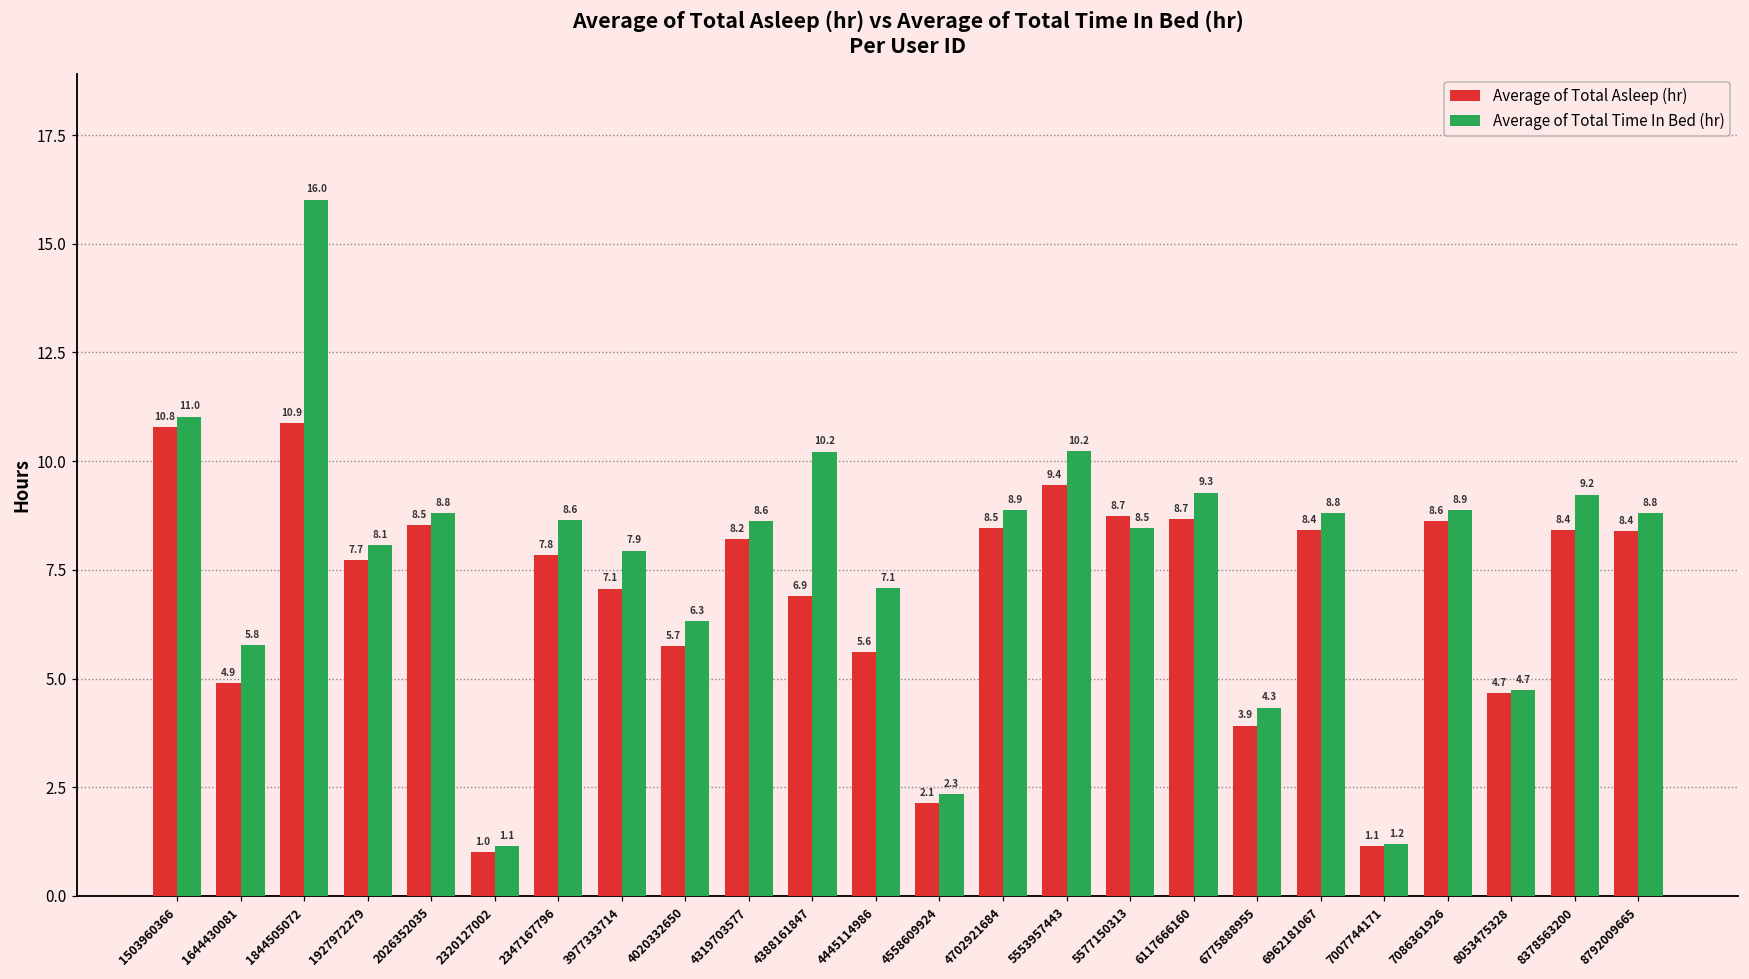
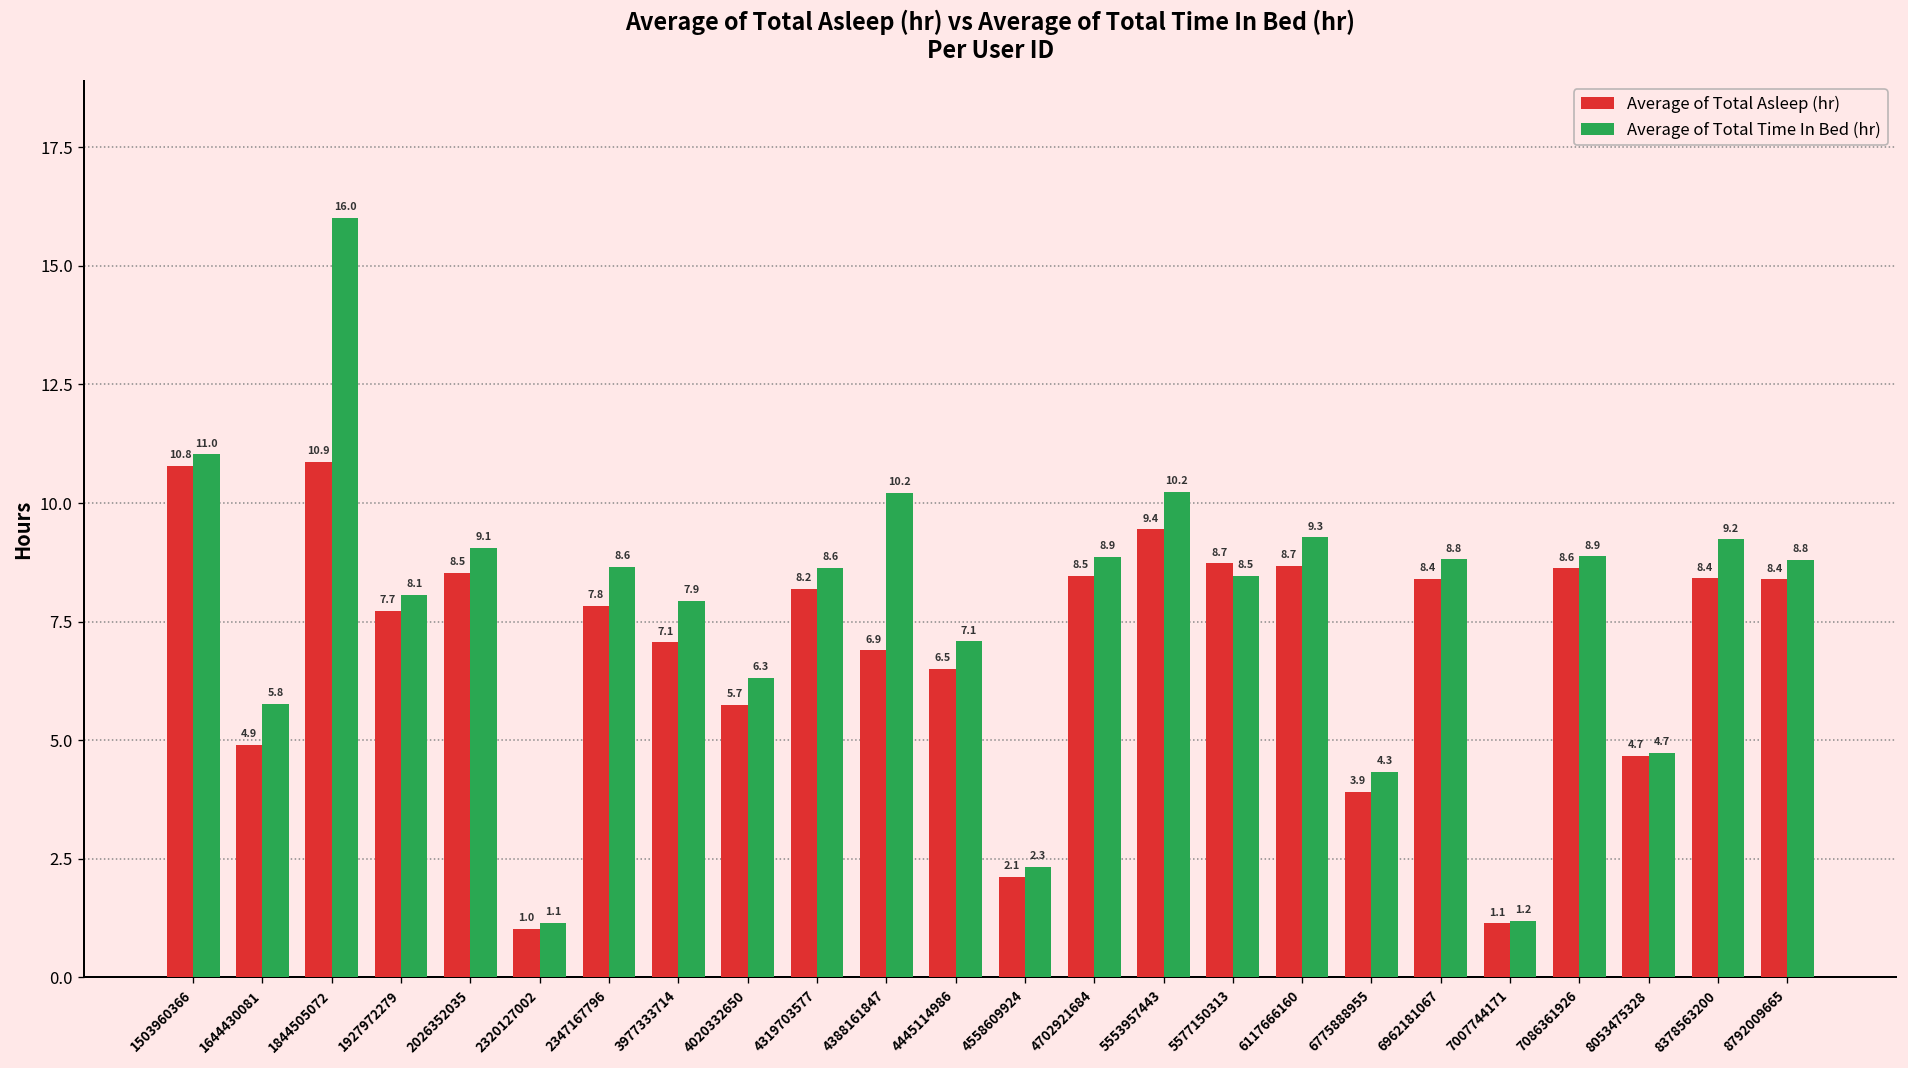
Average of Total Time In Bed (hr), 2026352035: 8.8 -> 9.1
Average of Total Asleep (hr), 4445114986: 5.6 -> 6.5
